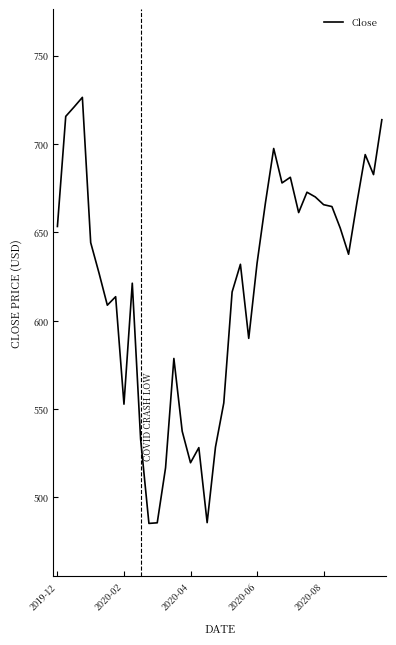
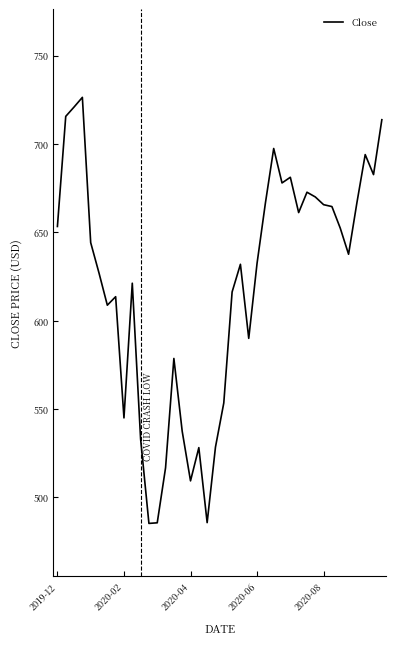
2020-02: 553 -> 545
2020-04: 520 -> 509
